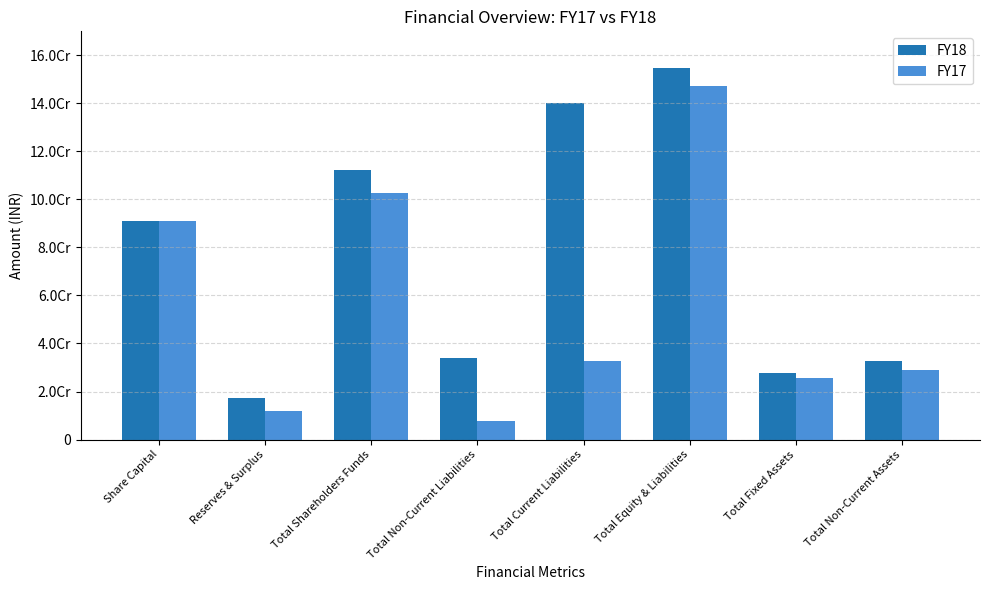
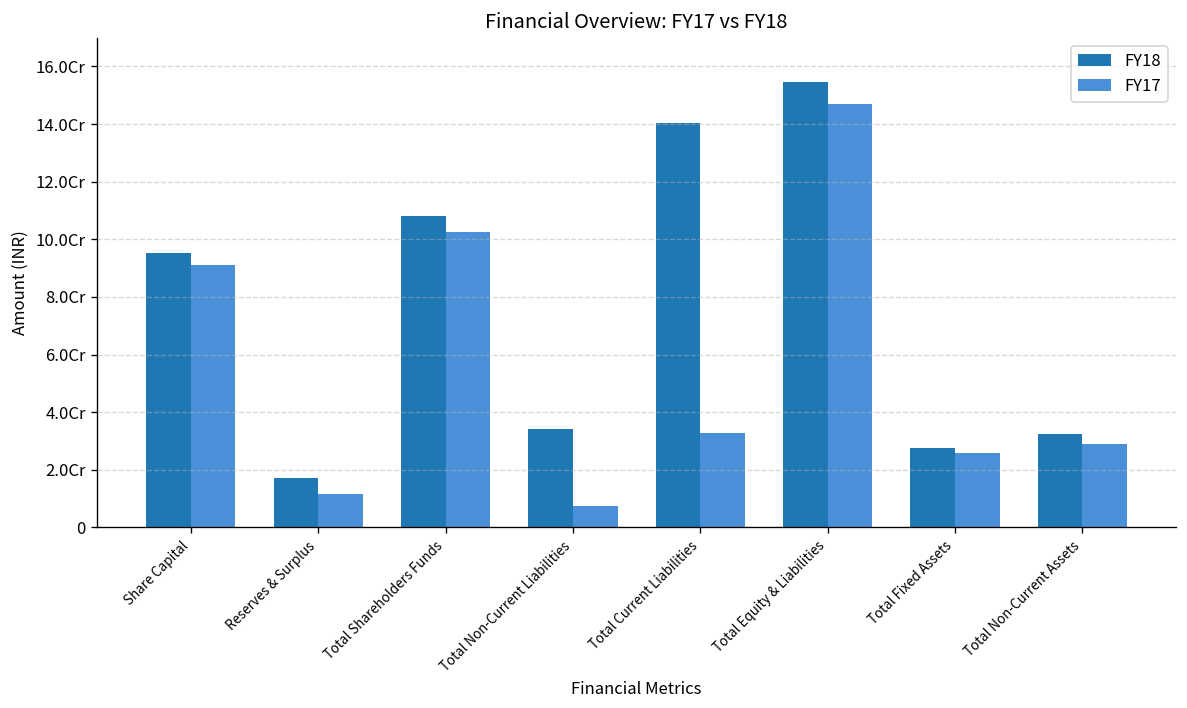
FY18, Share Capital: 9.1Cr -> 9.5Cr
FY18, Total Shareholders Funds: 11.2Cr -> 10.8Cr
